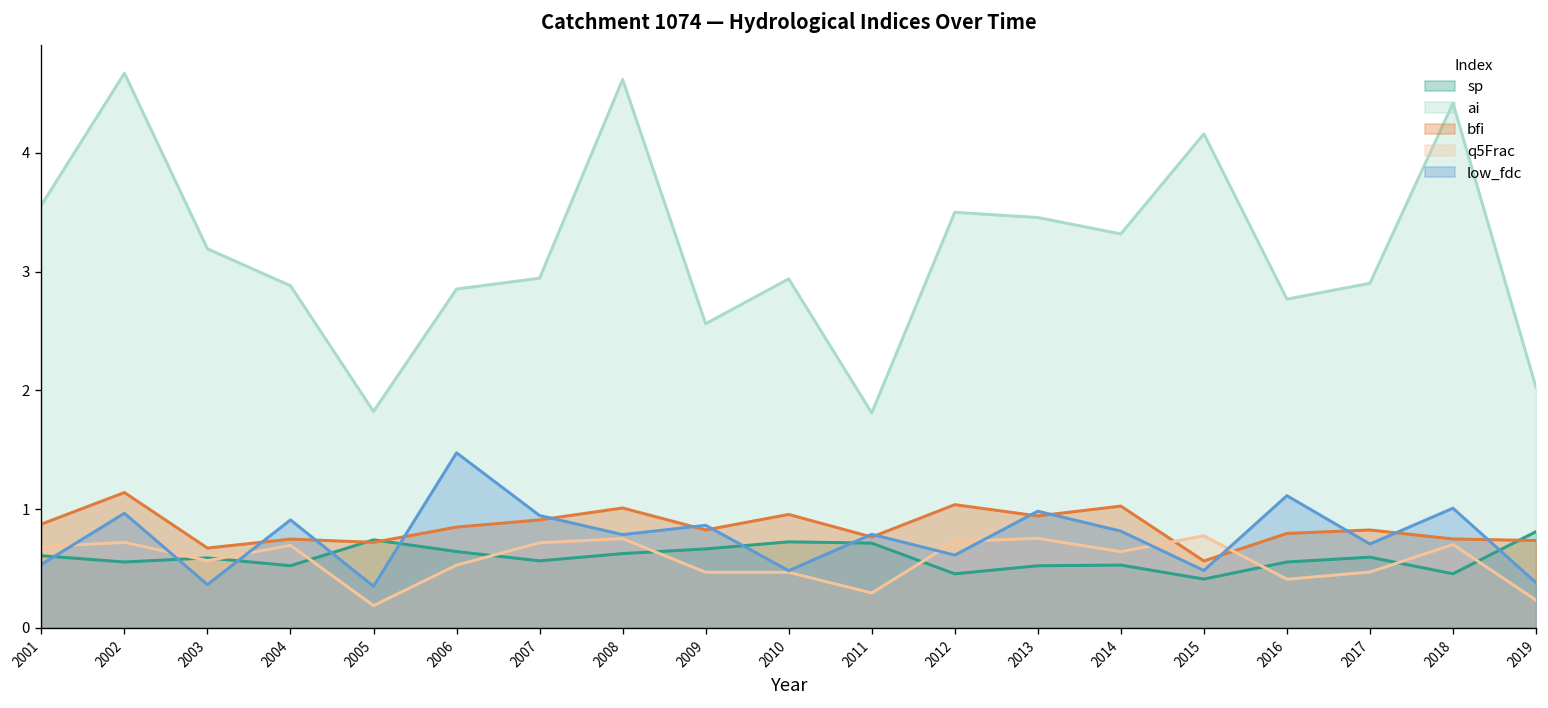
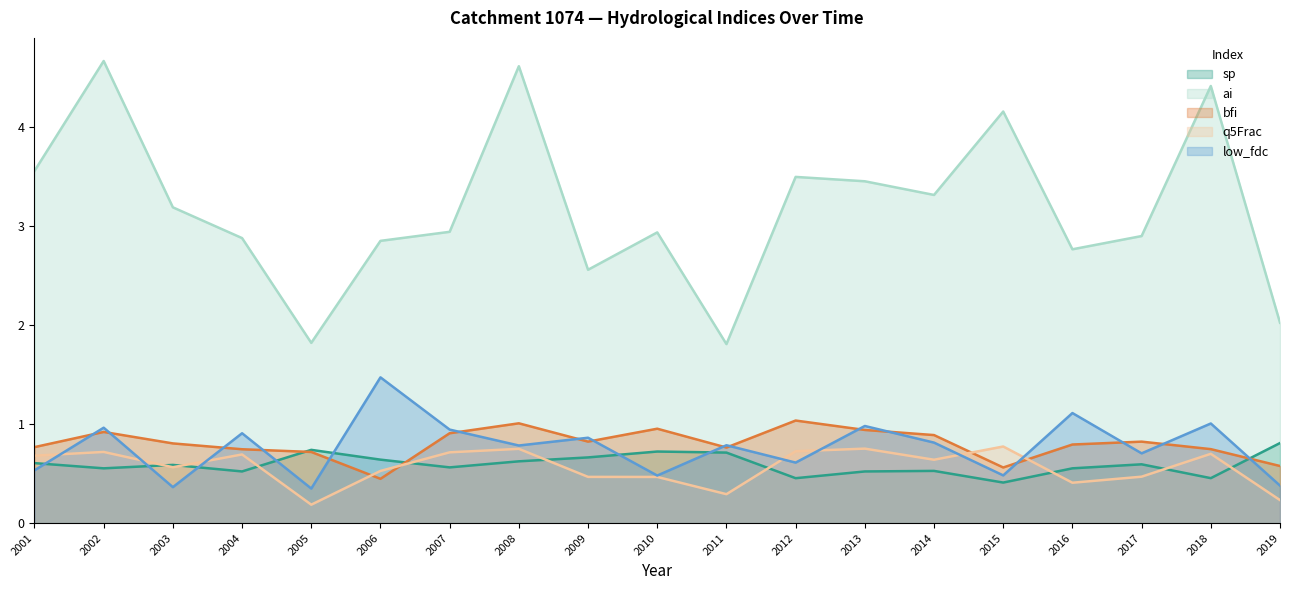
bfi, 2001: 0.9 -> 0.8
bfi, 2002: 1.1 -> 0.9
bfi, 2003: 0.7 -> 0.8
bfi, 2006: 0.8 -> 0.4
bfi, 2014: 1.0 -> 0.9
bfi, 2019: 0.7 -> 0.6
